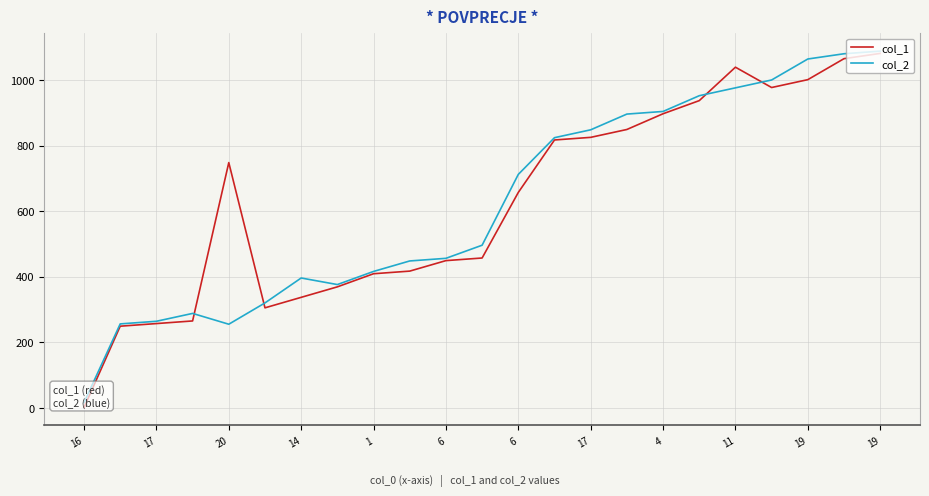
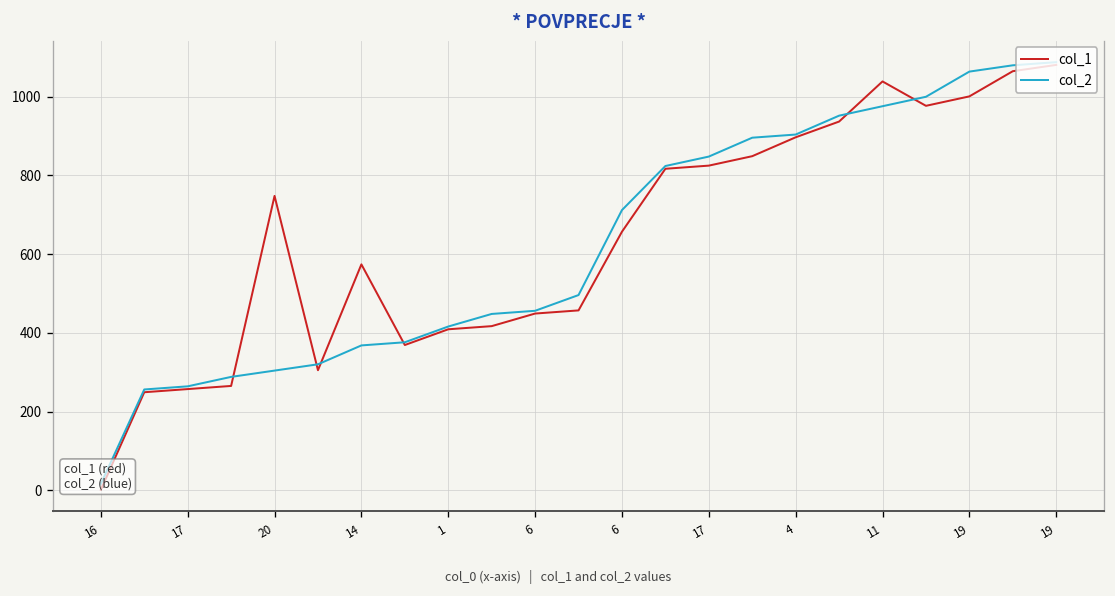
col_2, 20: 260 -> 300
col_1, 14: 340 -> 570
col_2, 14: 400 -> 370
